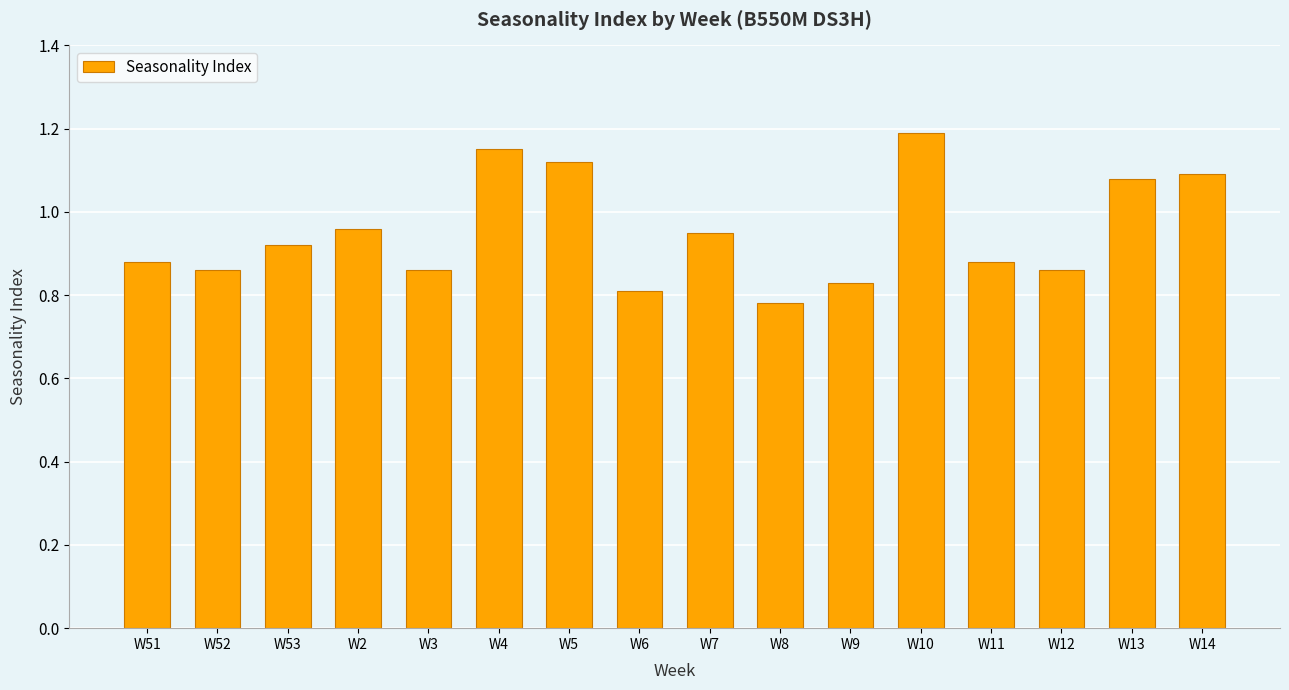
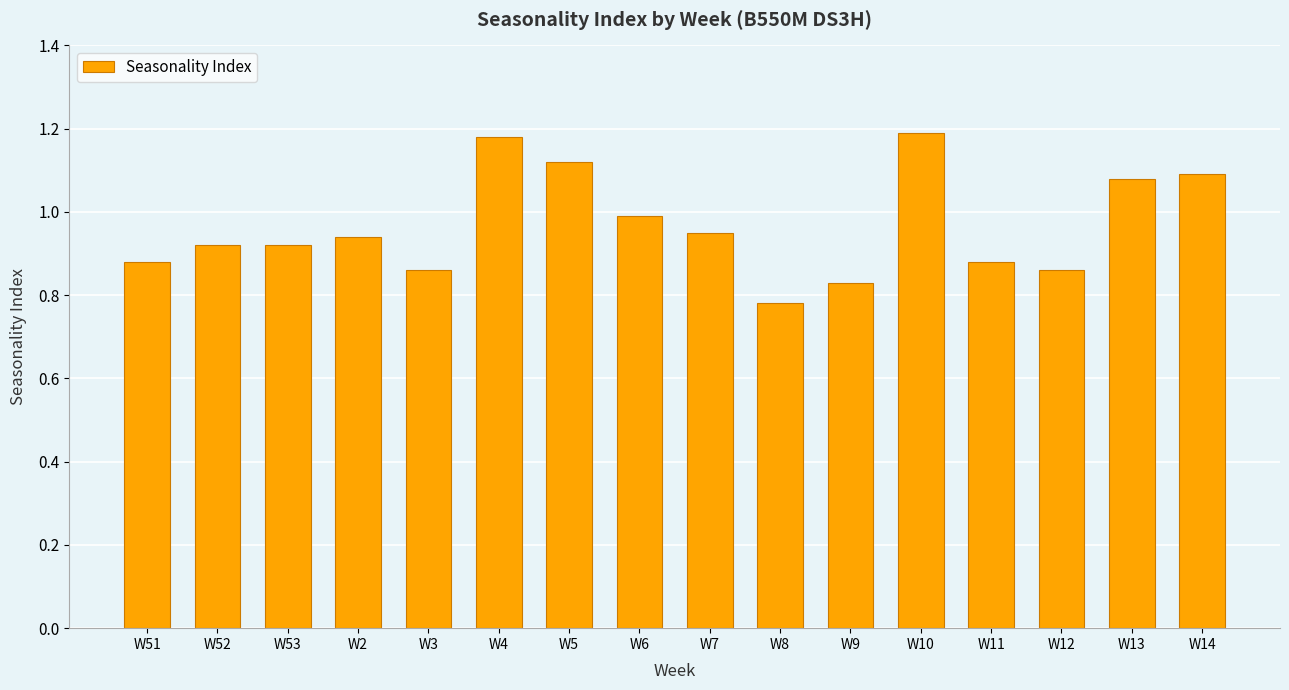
W52: 0.86 -> 0.92
W2: 0.96 -> 0.94
W4: 1.15 -> 1.18
W6: 0.81 -> 0.99
